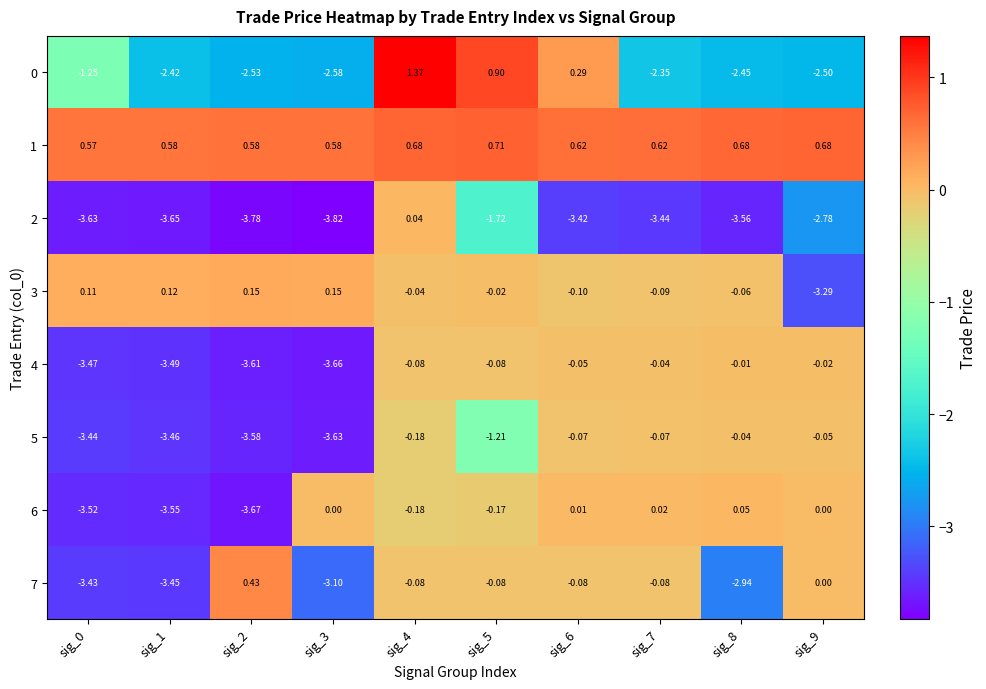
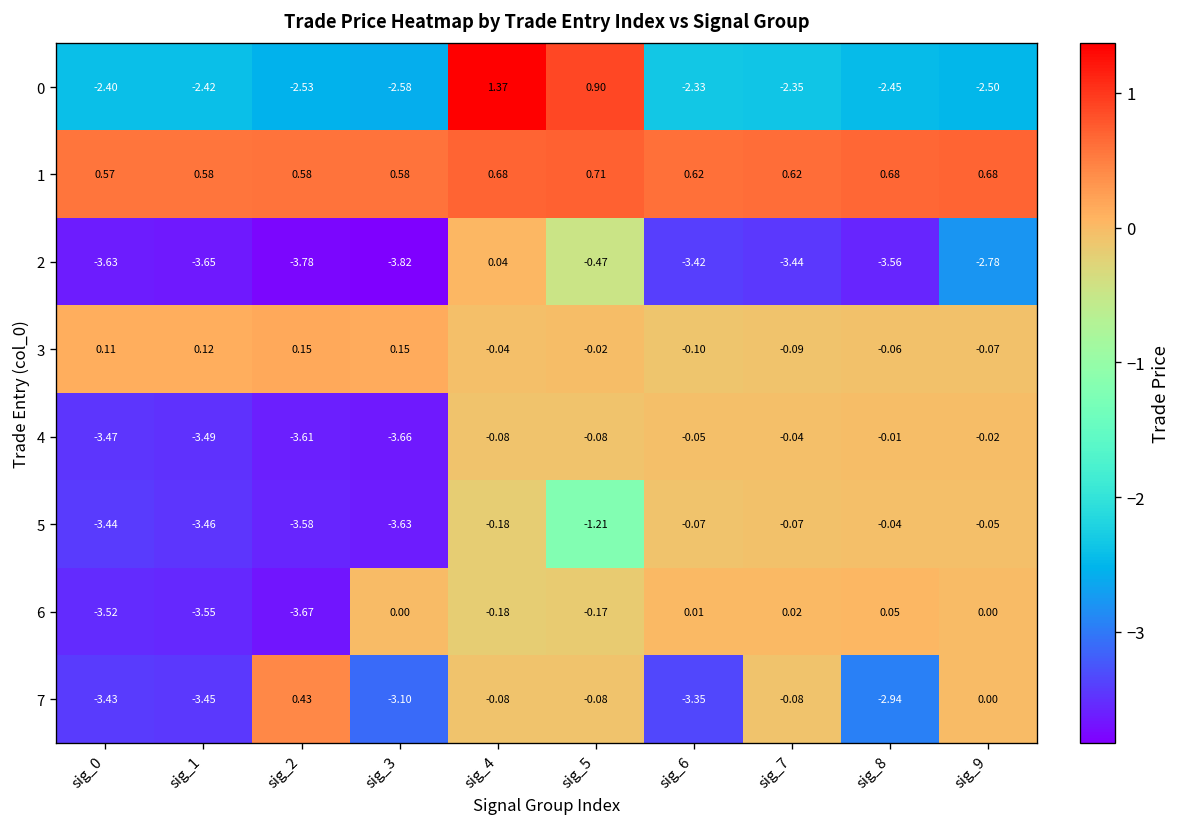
0, sig_0: -1.25 -> -2.40
0, sig_6: 0.29 -> -2.33
2, sig_5: -1.72 -> -0.47
3, sig_9: -3.29 -> -0.07
7, sig_6: -0.08 -> -3.35
